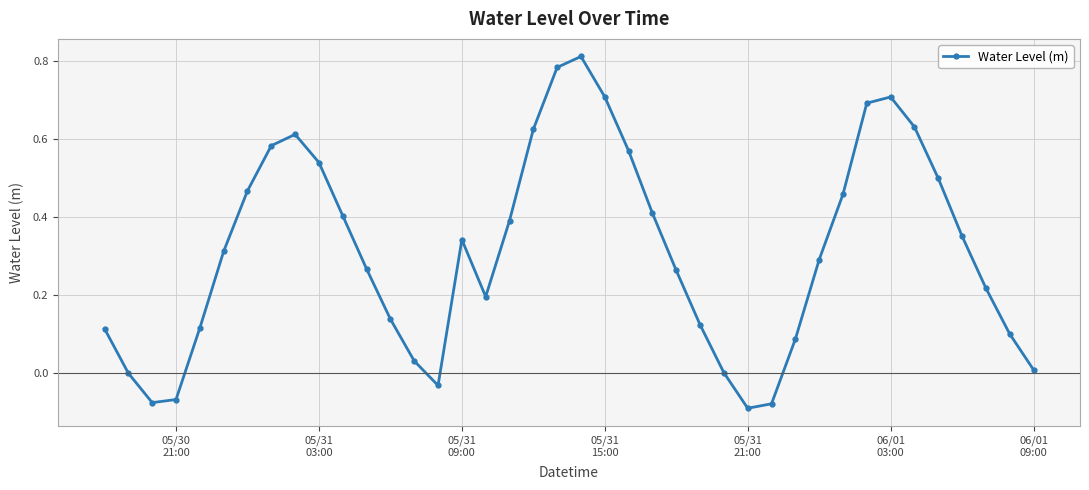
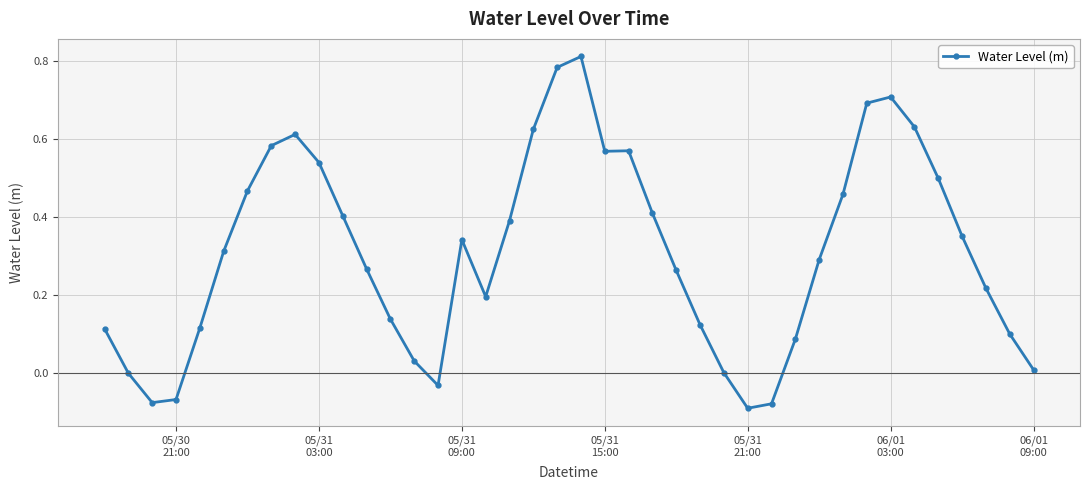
05/31 15:00: 0.71 -> 0.57
